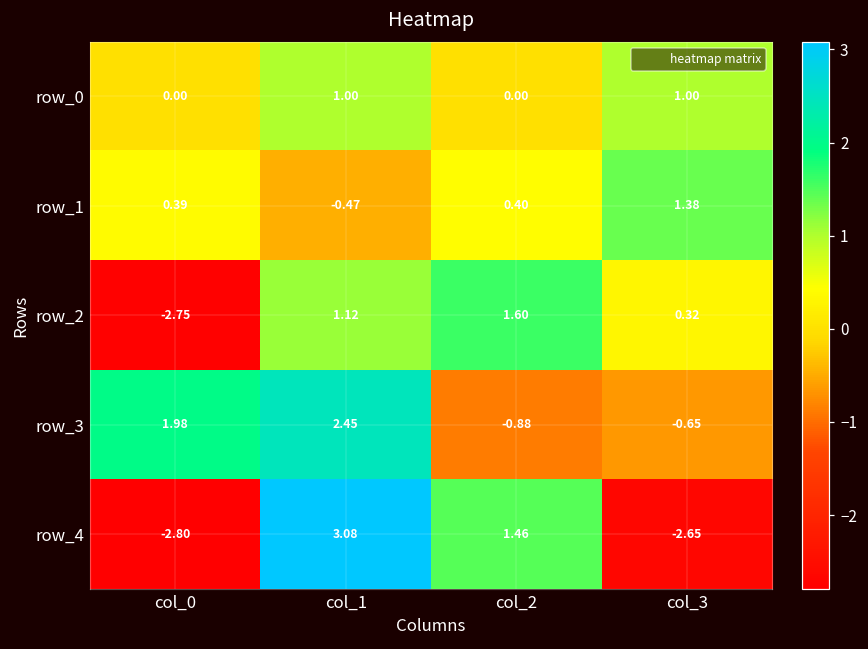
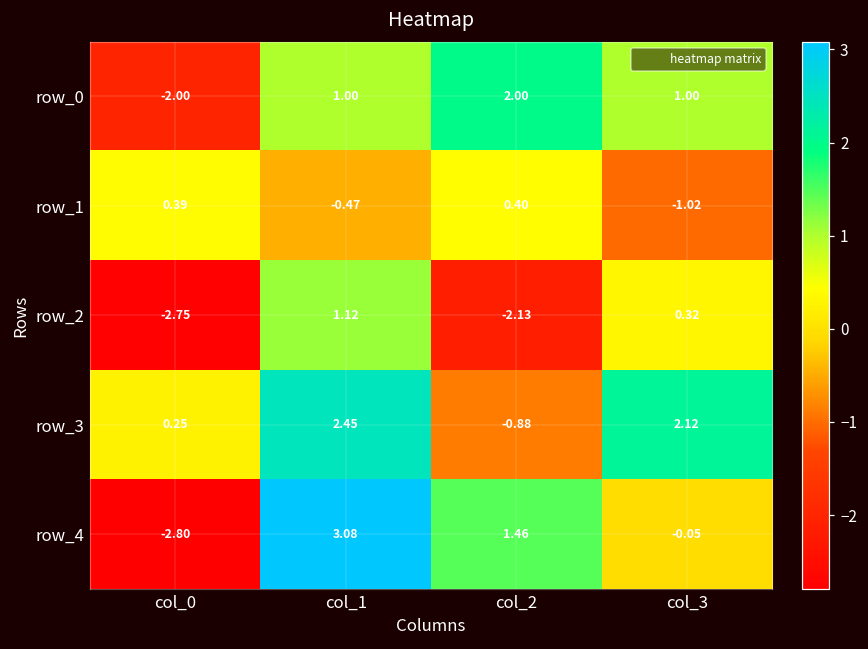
row_0, col_0: 0.00 -> -2.00
row_0, col_2: 0.00 -> 2.00
row_1, col_3: 1.38 -> -1.02
row_2, col_2: 1.60 -> -2.13
row_3, col_0: 1.98 -> 0.25
row_3, col_3: -0.65 -> 2.12
row_4, col_3: -2.65 -> -0.05
